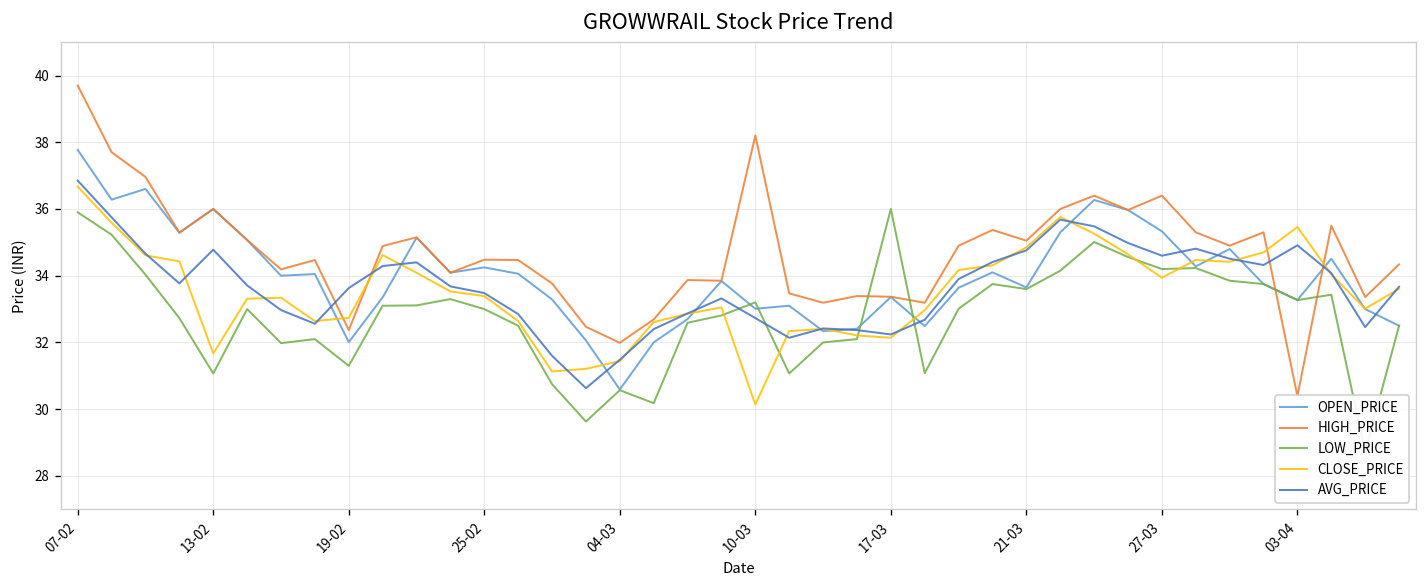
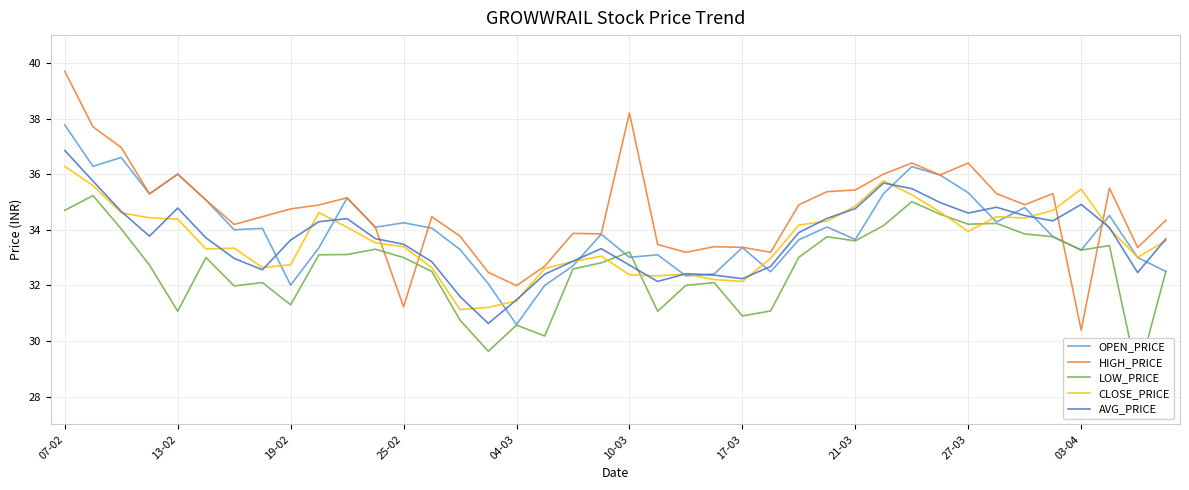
LOW_PRICE, 07-02: 35.9 -> 34.7
CLOSE_PRICE, 07-02: 36.7 -> 36.3
CLOSE_PRICE, 13-02: 31.7 -> 34.4
HIGH_PRICE, 19-02: 32.4 -> 34.8
HIGH_PRICE, 25-02: 34.5 -> 31.2
CLOSE_PRICE, 10-03: 30.1 -> 32.4
LOW_PRICE, 17-03: 36.0 -> 30.9
HIGH_PRICE, 21-03: 35.1 -> 35.4
